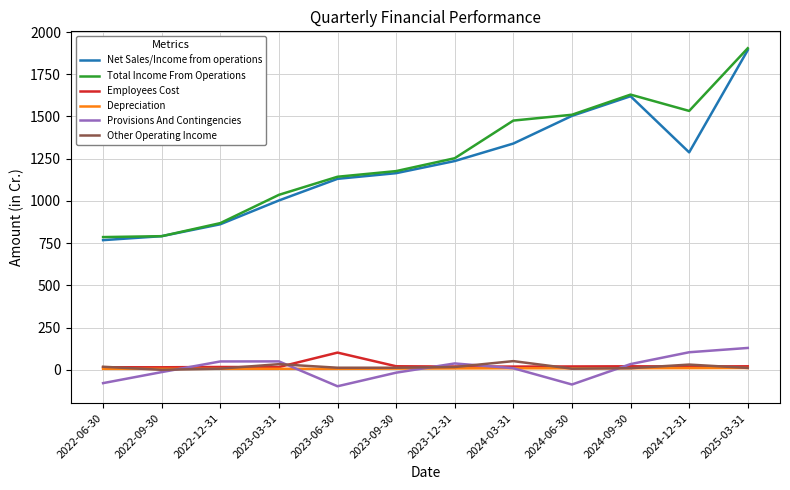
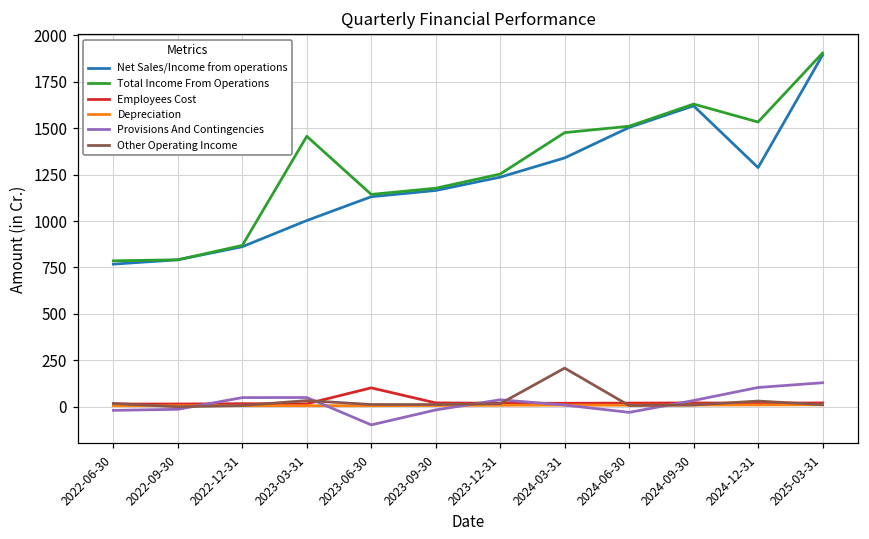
Provisions And Contingencies, 2022-06-30: -80 -> -20
Total Income From Operations, 2023-03-31: 1040 -> 1460
Other Operating Income, 2024-03-31: 50 -> 210
Provisions And Contingencies, 2024-06-30: -90 -> -30
